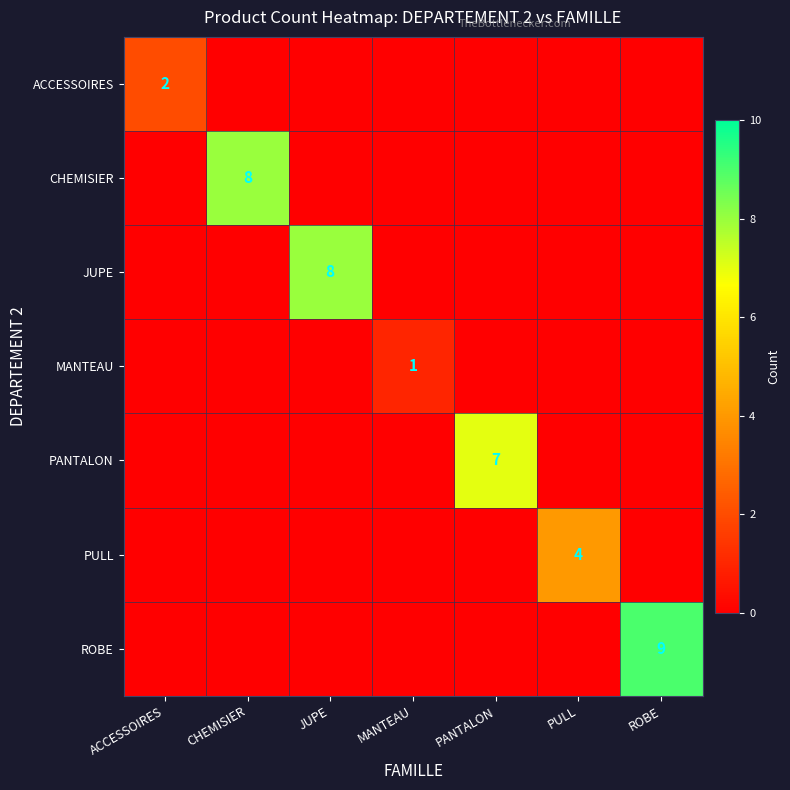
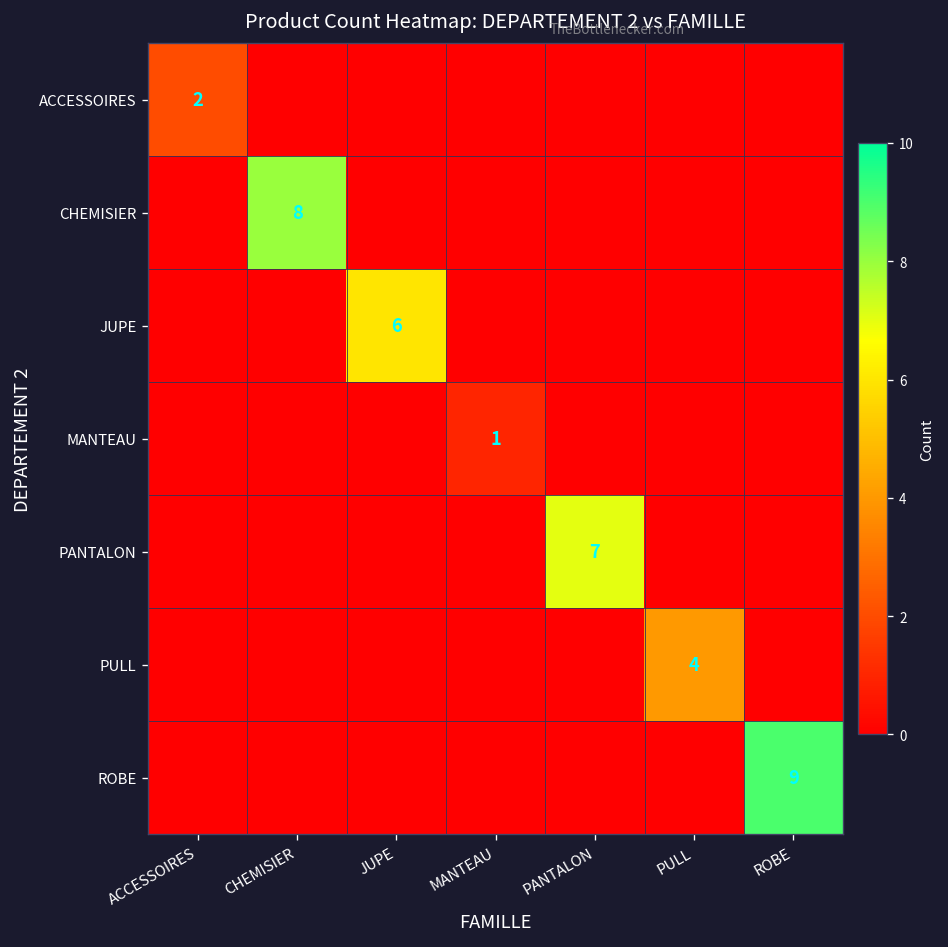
JUPE, JUPE: 8 -> 6
